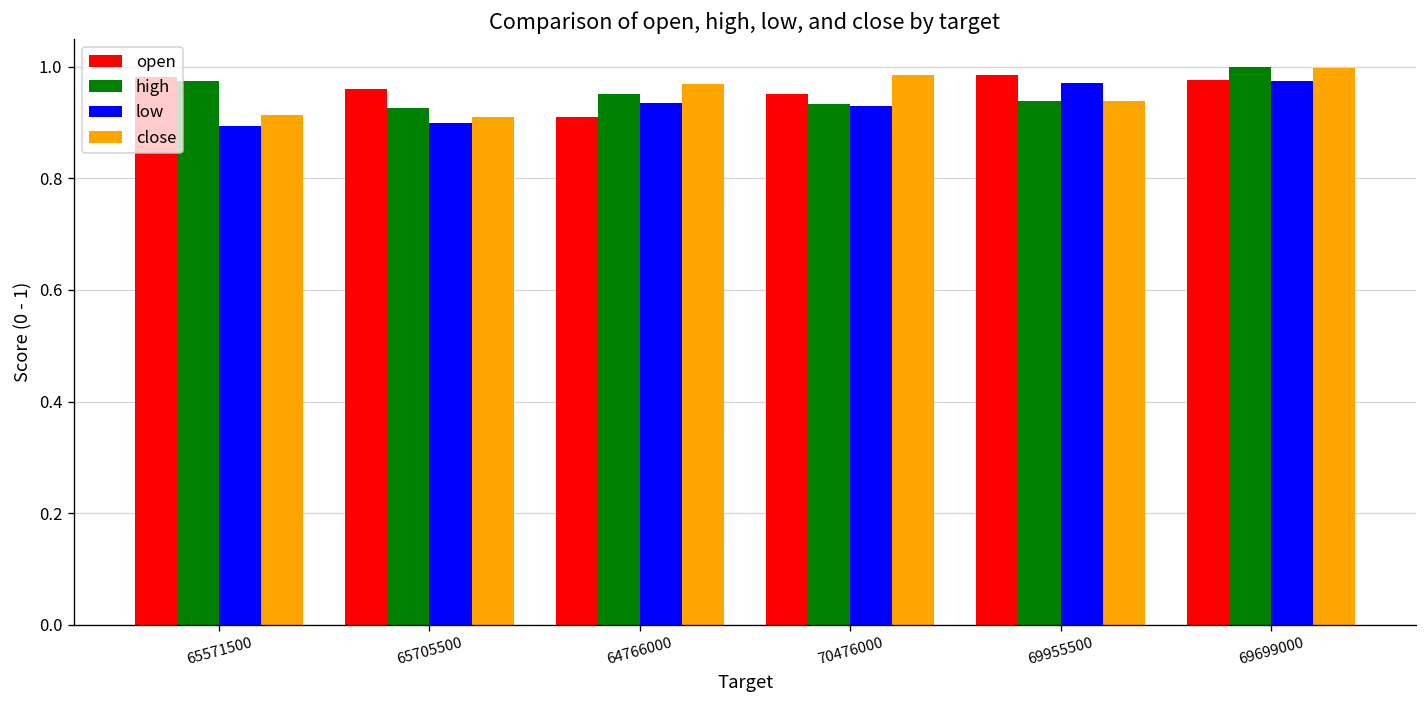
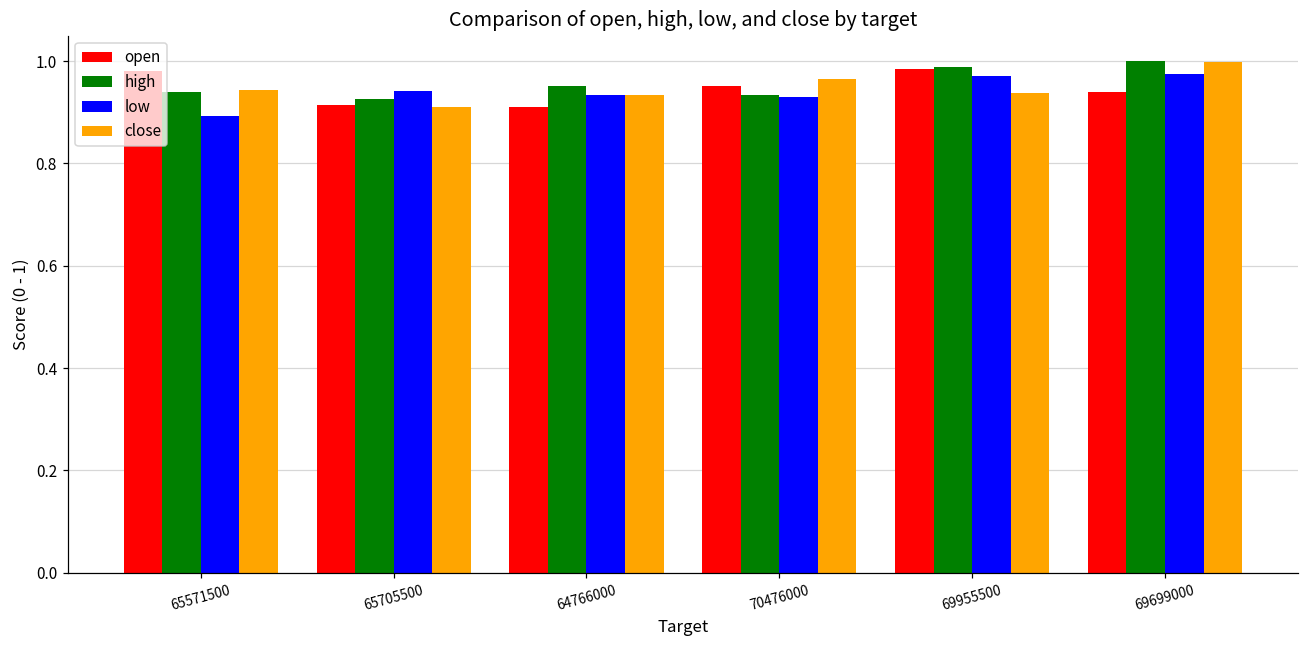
high, 65571500: 0.97 -> 0.94
close, 65571500: 0.91 -> 0.94
open, 65705500: 0.96 -> 0.91
low, 65705500: 0.90 -> 0.94
close, 64766000: 0.97 -> 0.93
close, 70476000: 0.98 -> 0.97
high, 69955500: 0.94 -> 0.99
open, 69699000: 0.98 -> 0.94
